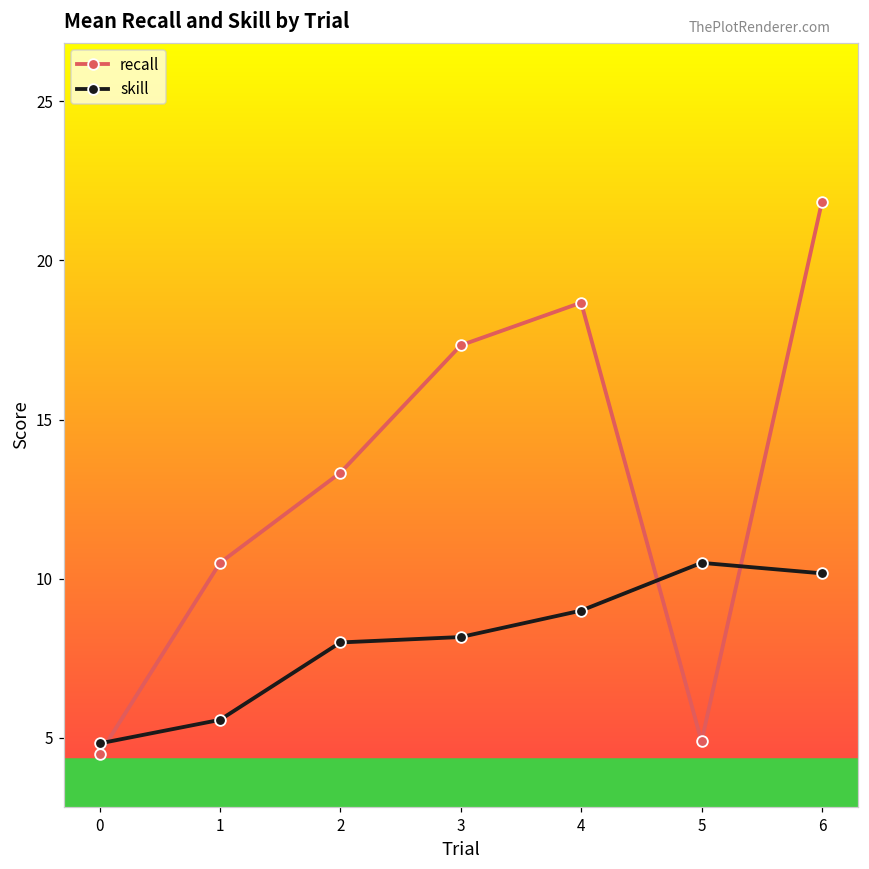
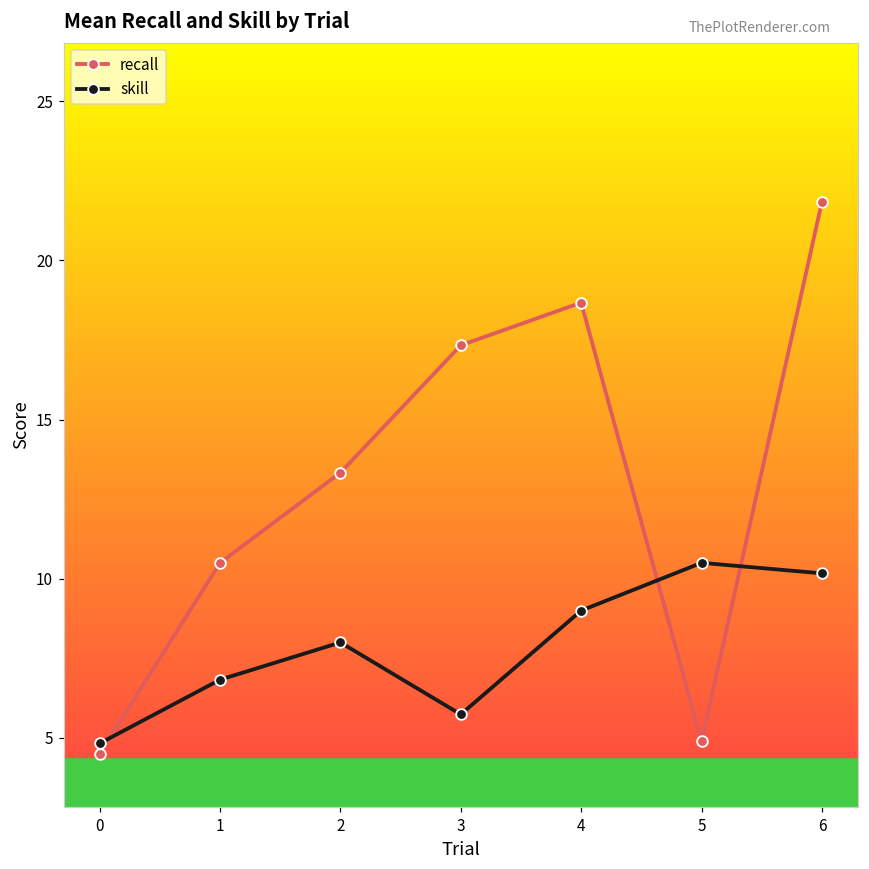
skill, 1: 5.6 -> 6.8
skill, 3: 8.2 -> 5.7
